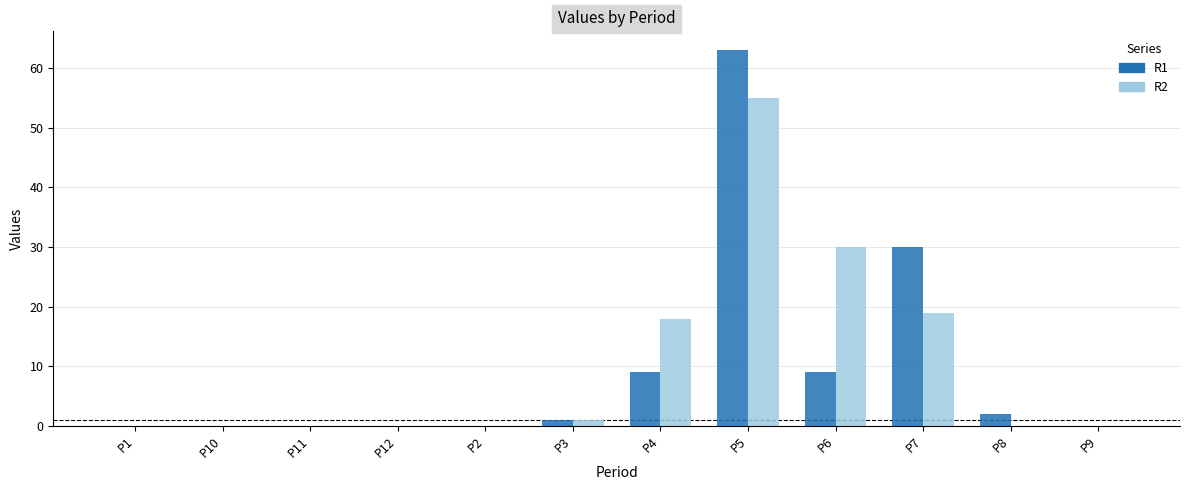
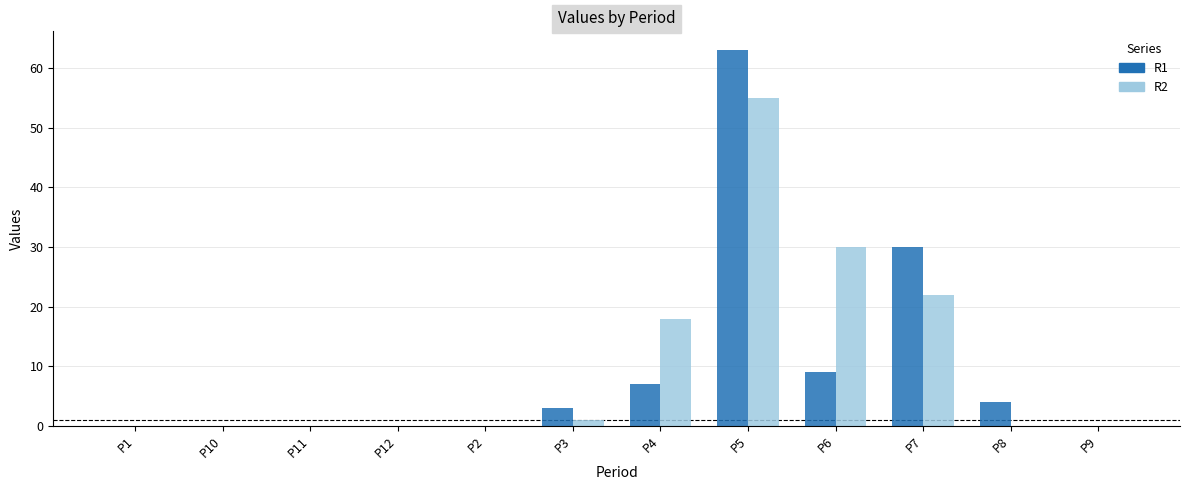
R1, P3: 1 -> 3
R1, P4: 9 -> 7
R2, P7: 19 -> 22
R1, P8: 2 -> 4
